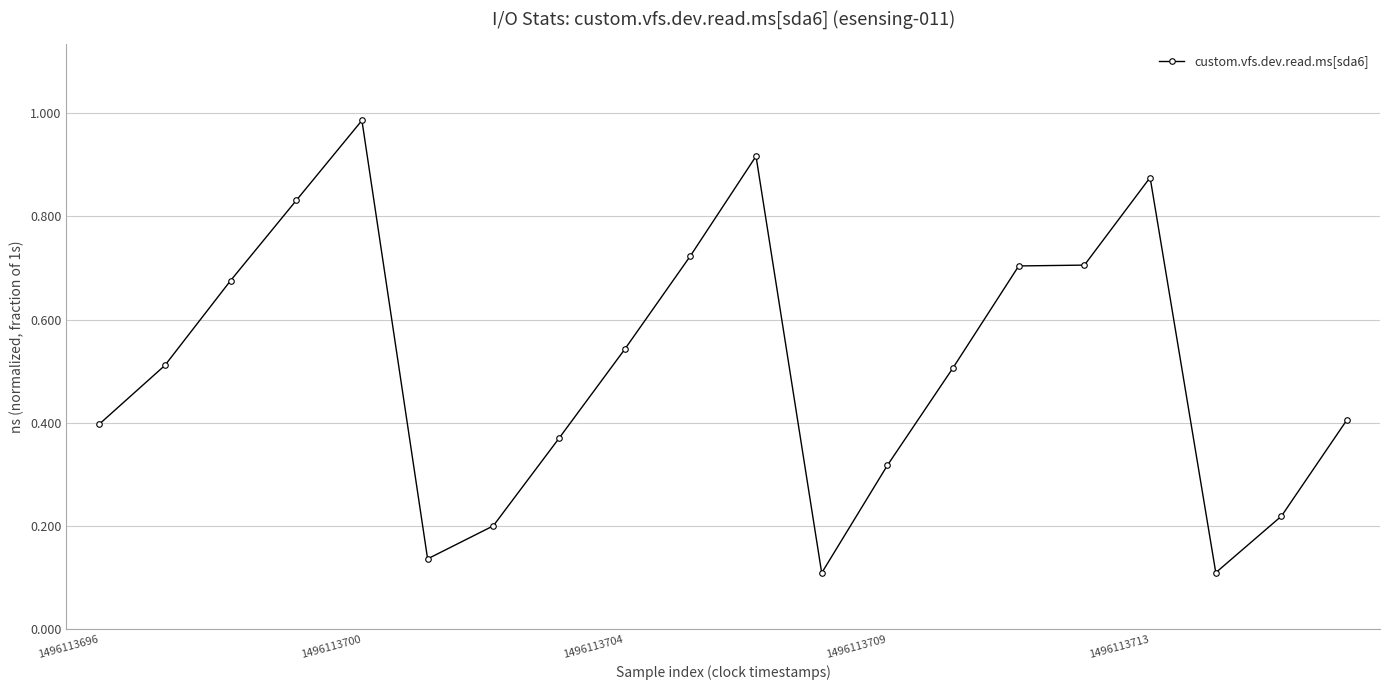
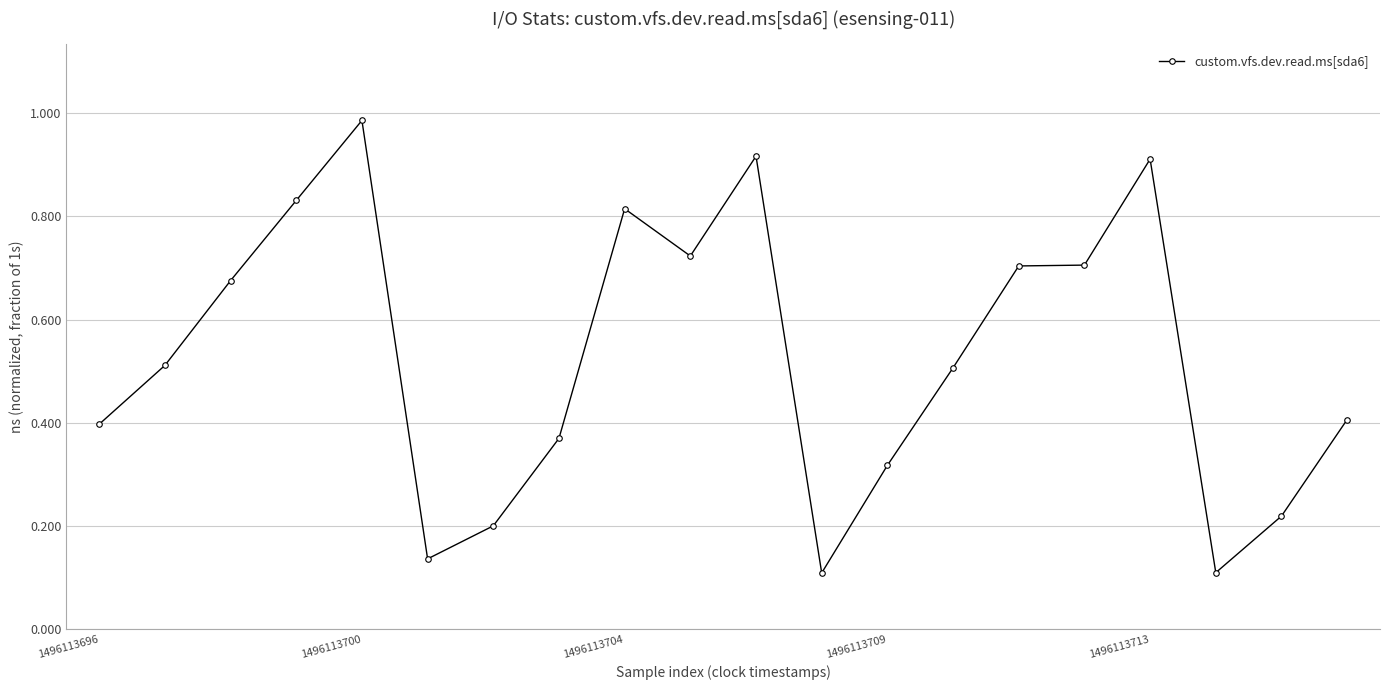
1496113704: 0.54 -> 0.81
1496113713: 0.88 -> 0.91
